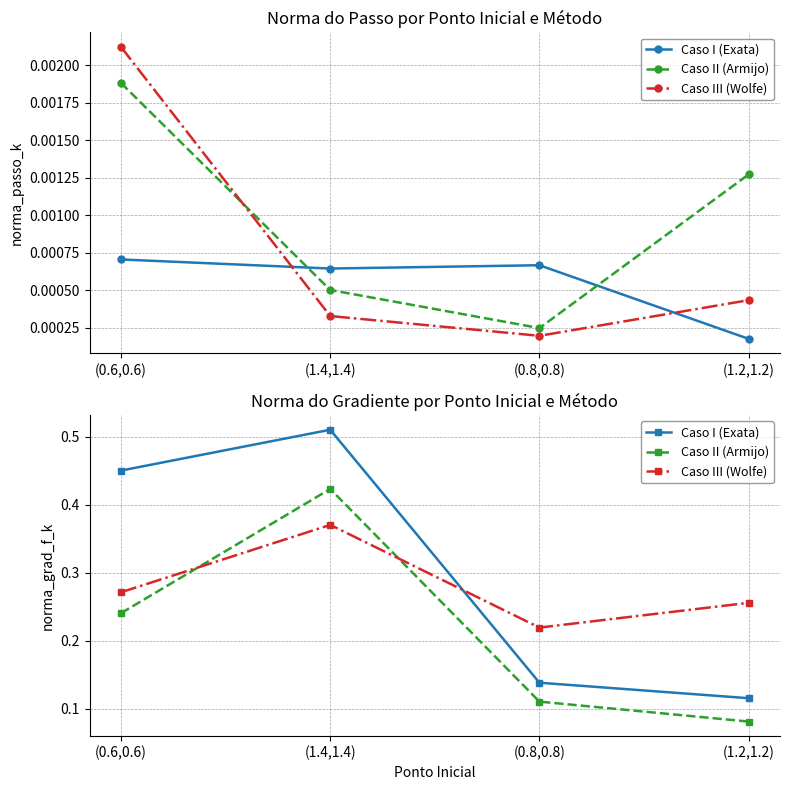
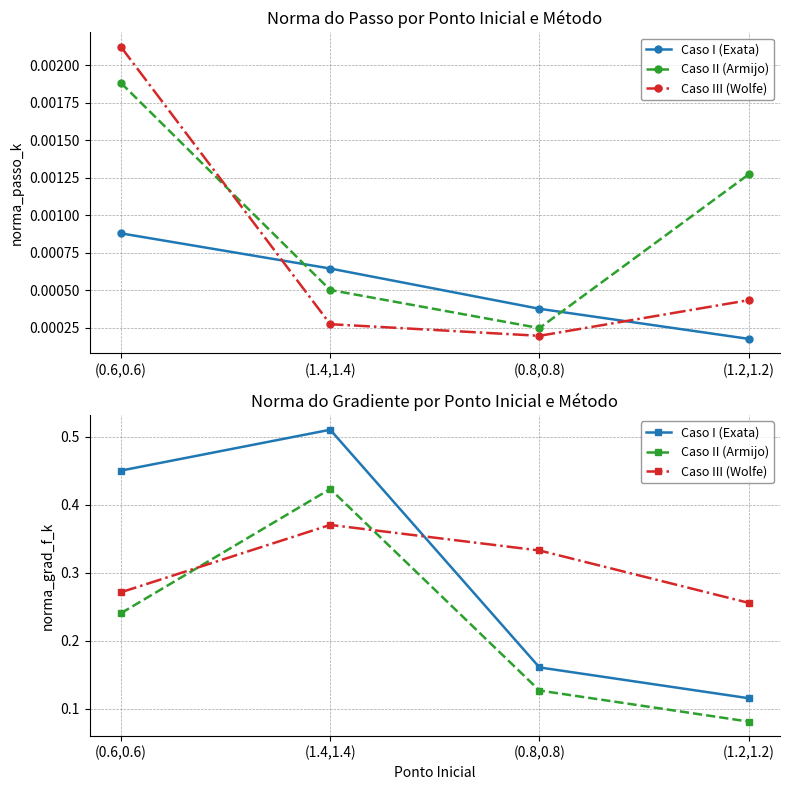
Norma do Passo por Ponto Inicial e Método, Caso I (Exata), (0.6,0.6): 0.00071 -> 0.00088
Norma do Passo por Ponto Inicial e Método, Caso III (Wolfe), (1.4,1.4): 0.00033 -> 0.00027
Norma do Passo por Ponto Inicial e Método, Caso I (Exata), (0.8,0.8): 0.00067 -> 0.00038
Norma do Gradiente por Ponto Inicial e Método, Caso I (Exata), (0.8,0.8): 0.14 -> 0.16
Norma do Gradiente por Ponto Inicial e Método, Caso II (Armijo), (0.8,0.8): 0.11 -> 0.13
Norma do Gradiente por Ponto Inicial e Método, Caso III (Wolfe), (0.8,0.8): 0.22 -> 0.33
